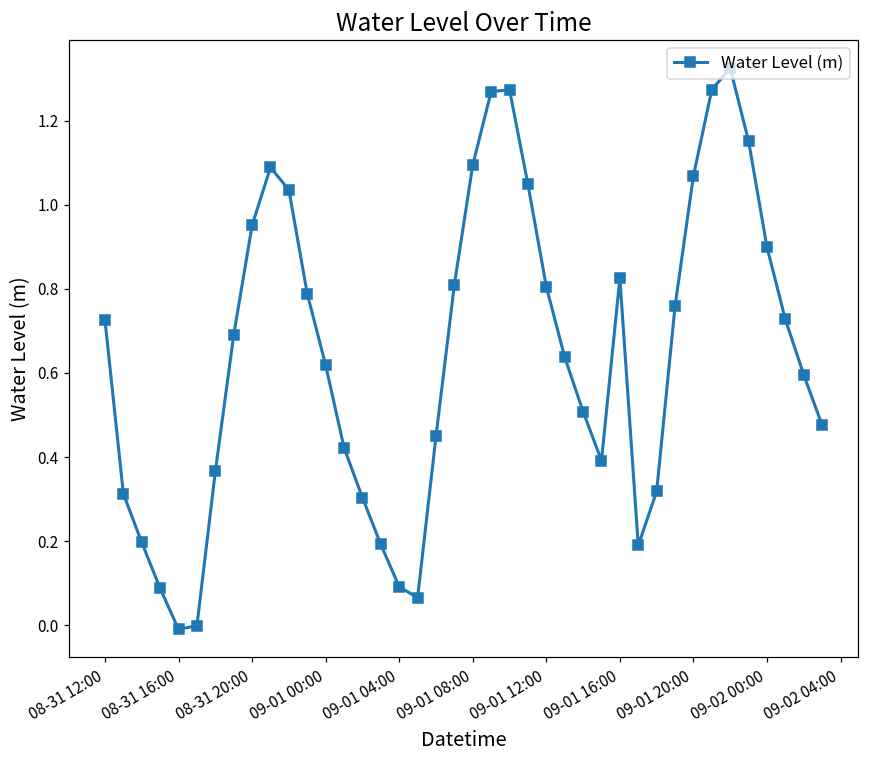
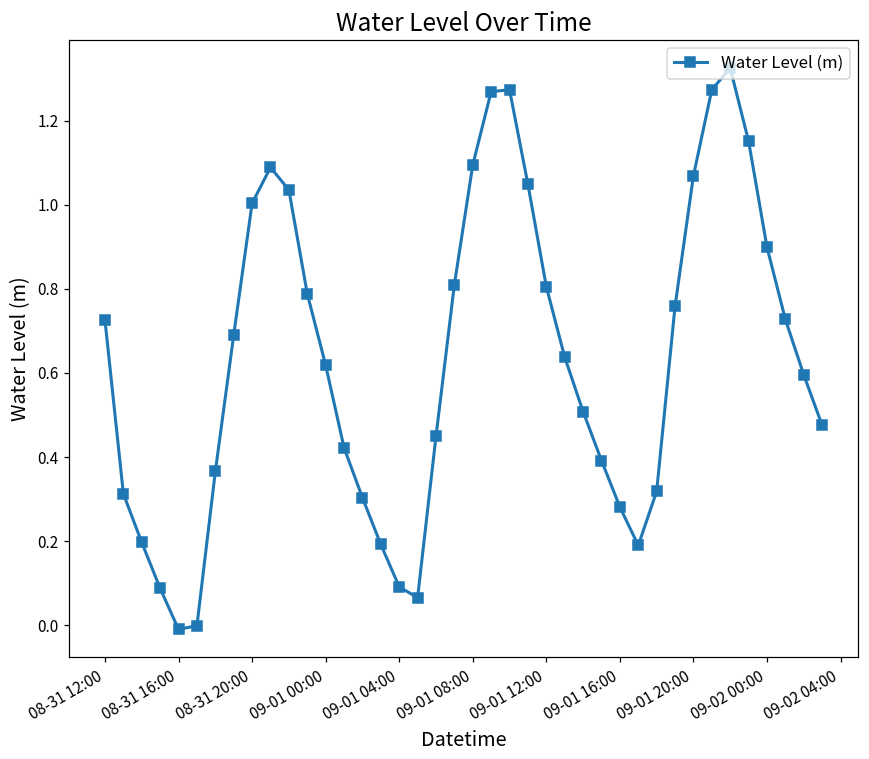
08-31 20:00: 0.95 -> 1.00
09-01 16:00: 0.83 -> 0.28
